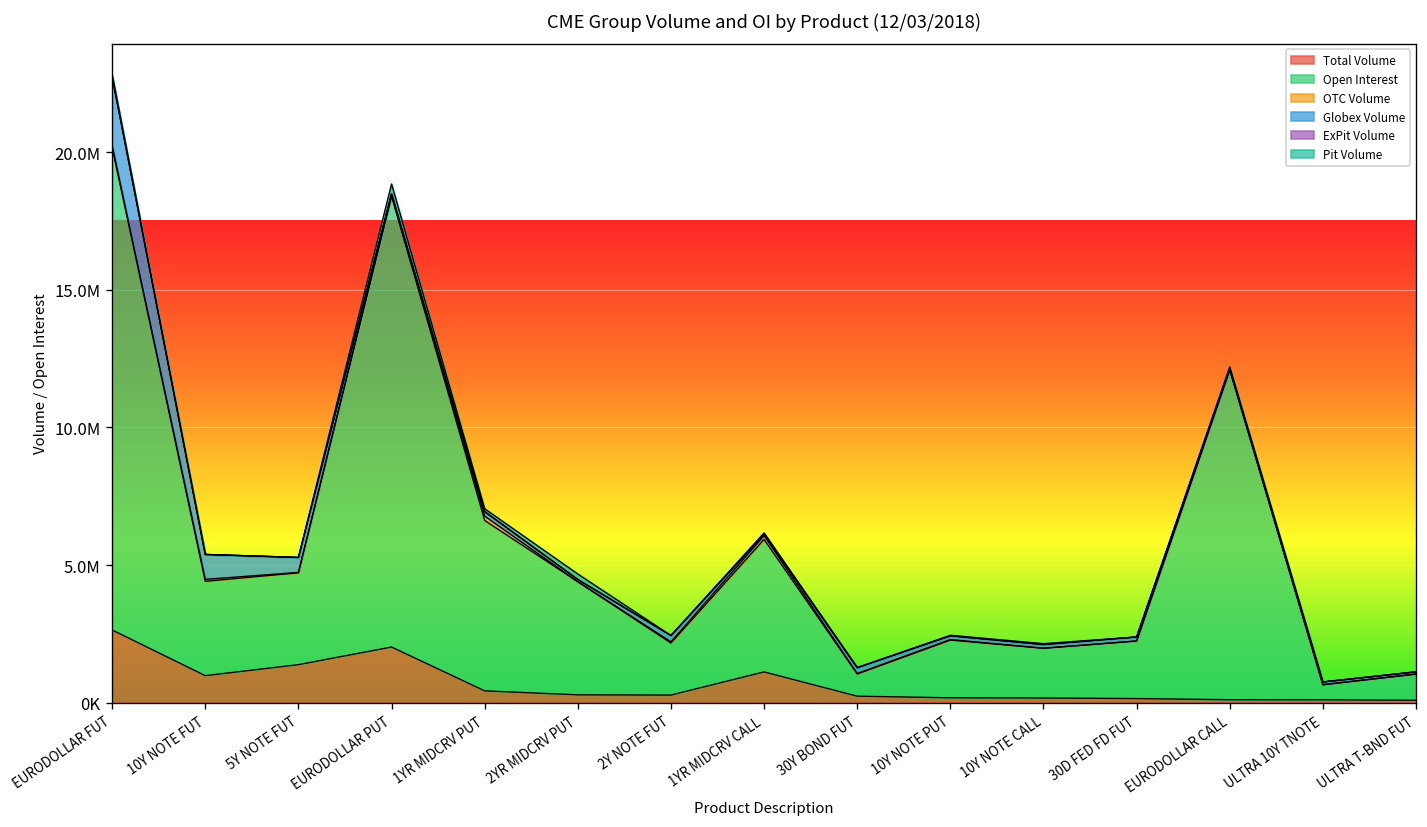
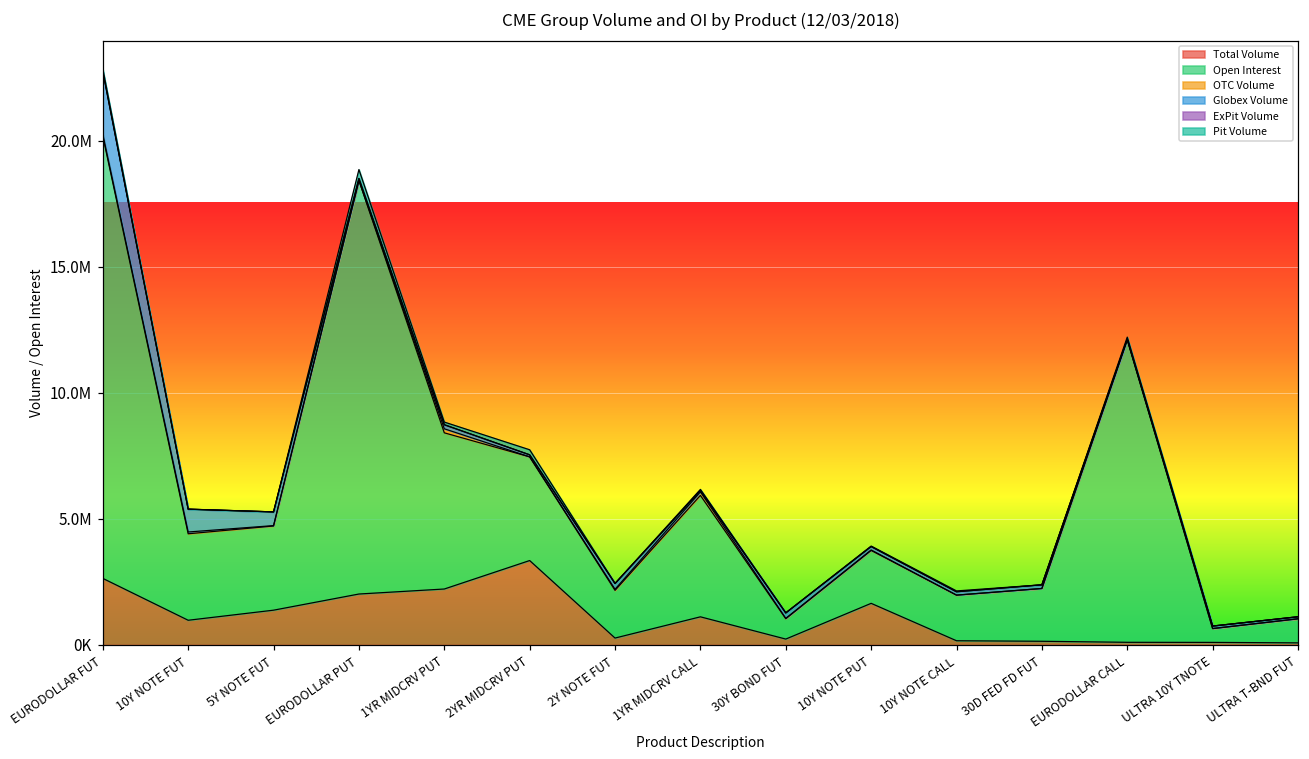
Total Volume, 1YR MIDCRV PUT: 400000 -> 2200000
Total Volume, 2YR MIDCRV PUT: 300000 -> 3300000
Total Volume, 10Y NOTE PUT: 200000 -> 1700000
